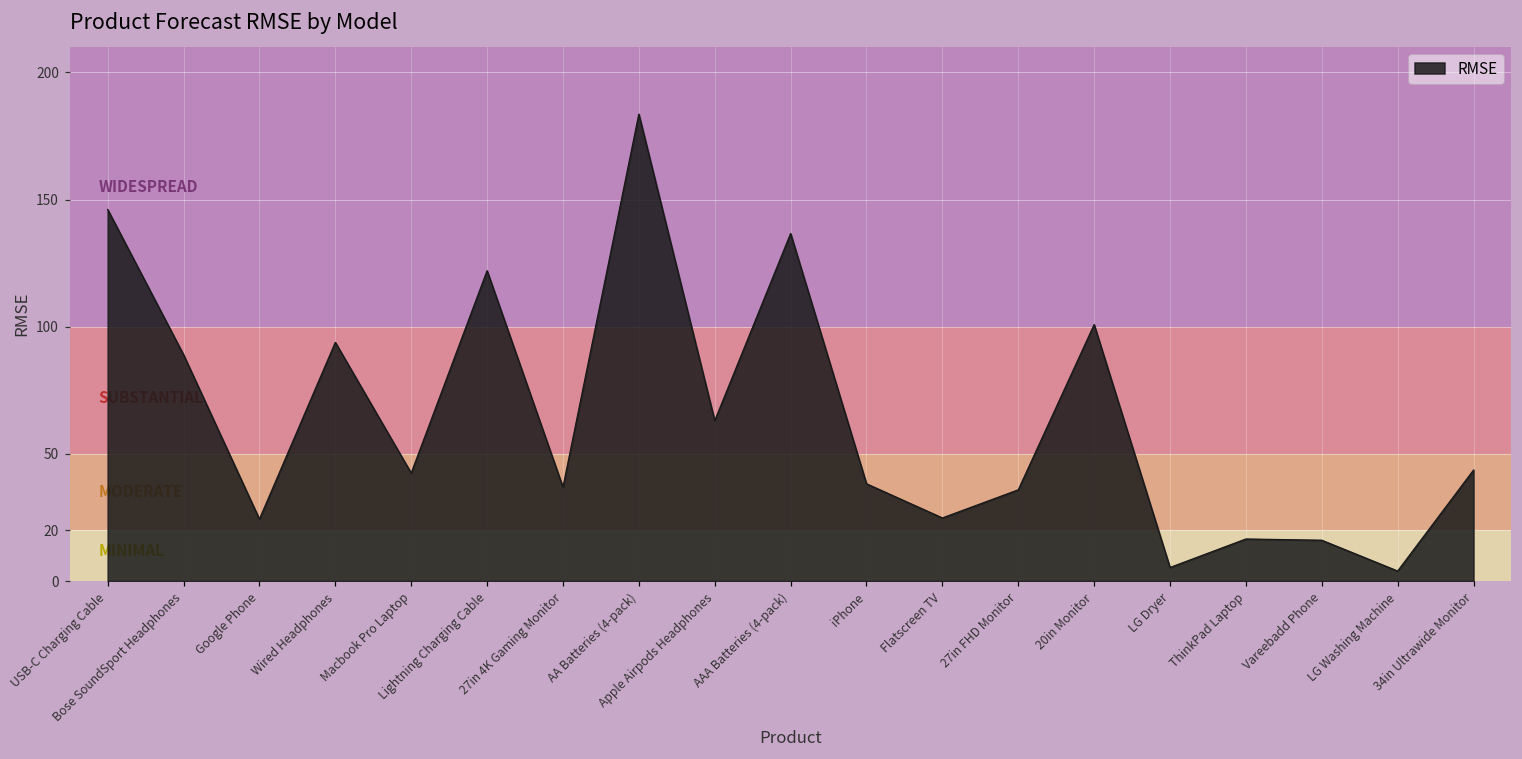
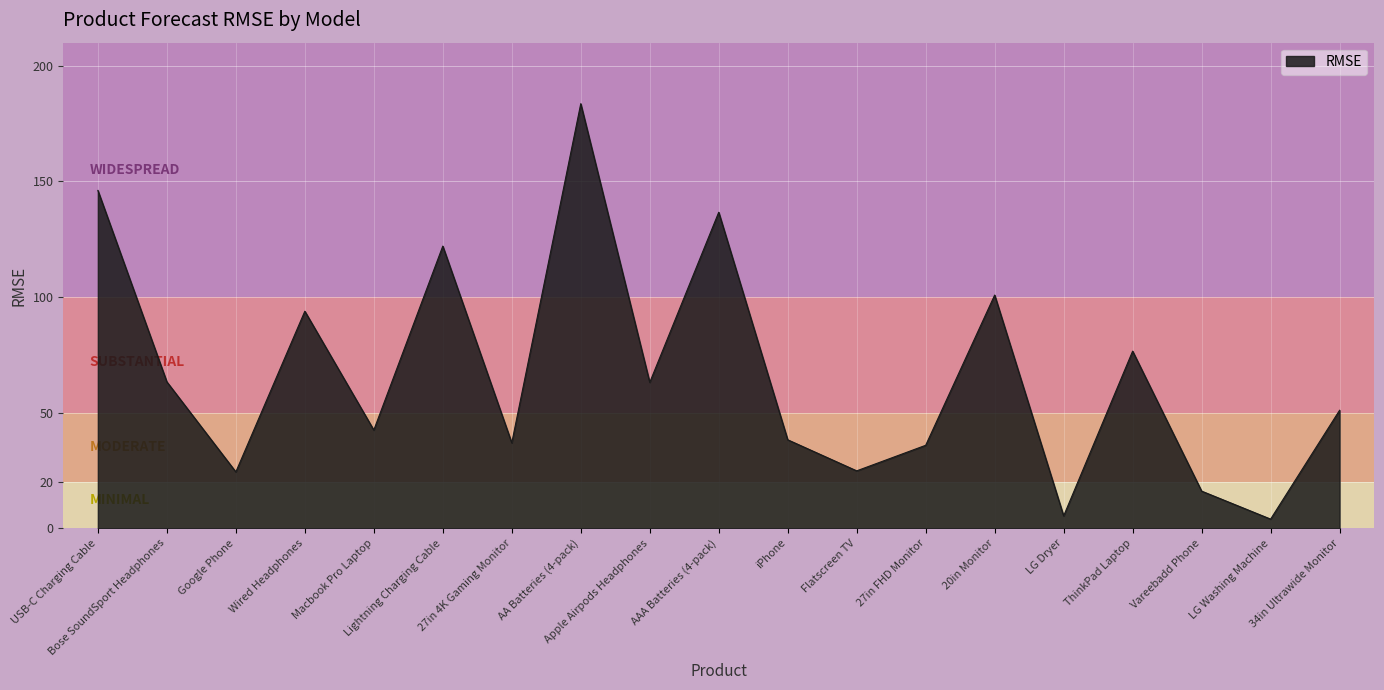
Bose SoundSport Headphones: 89 -> 63
ThinkPad Laptop: 17 -> 77
34in Ultrawide Monitor: 44 -> 51
